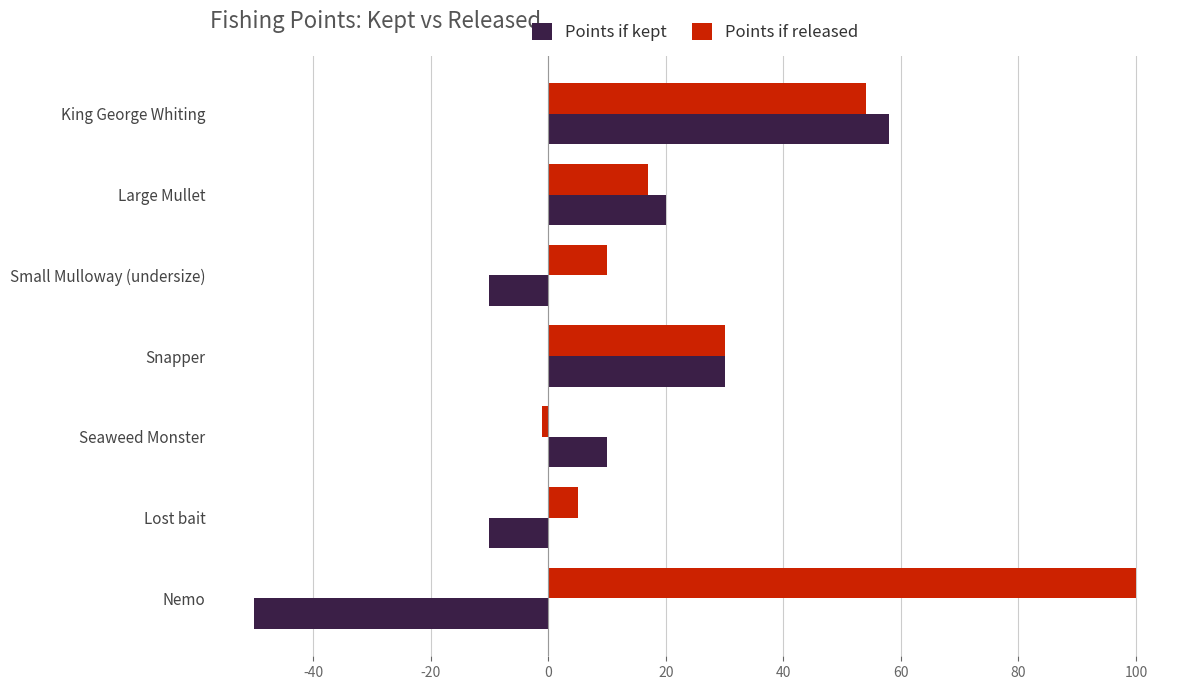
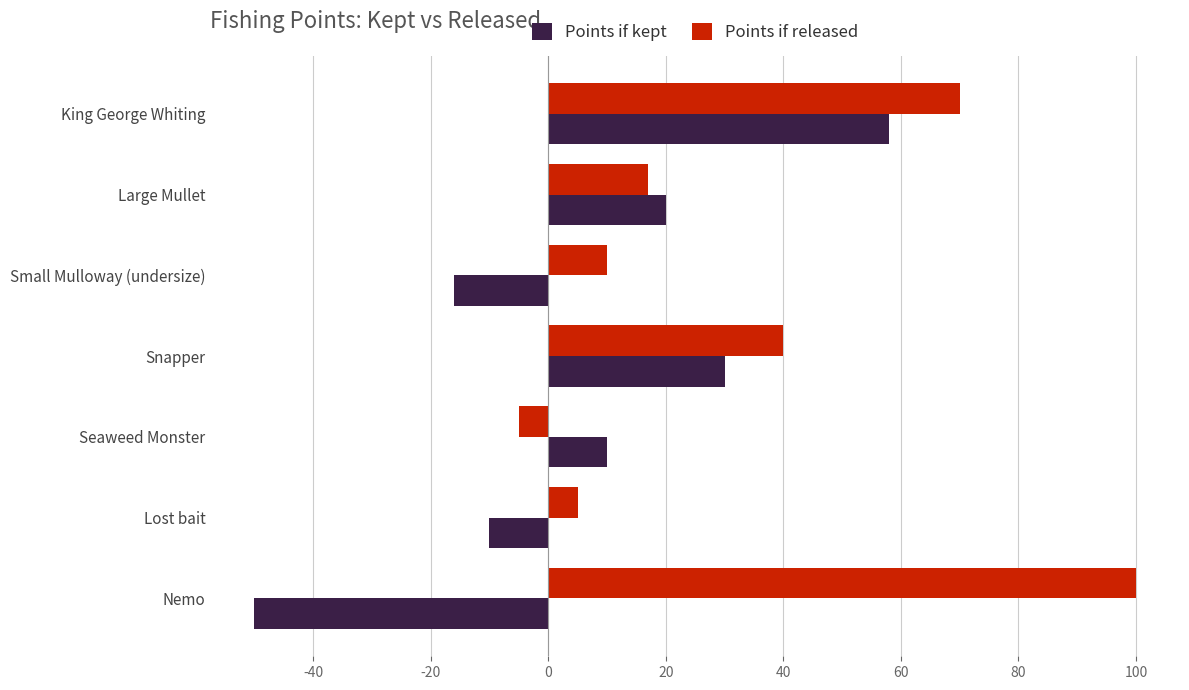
Points if released, King George Whiting: 54 -> 70
Points if kept, Small Mulloway (undersize): -10 -> -16
Points if released, Snapper: 30 -> 40
Points if released, Seaweed Monster: -1 -> -5
